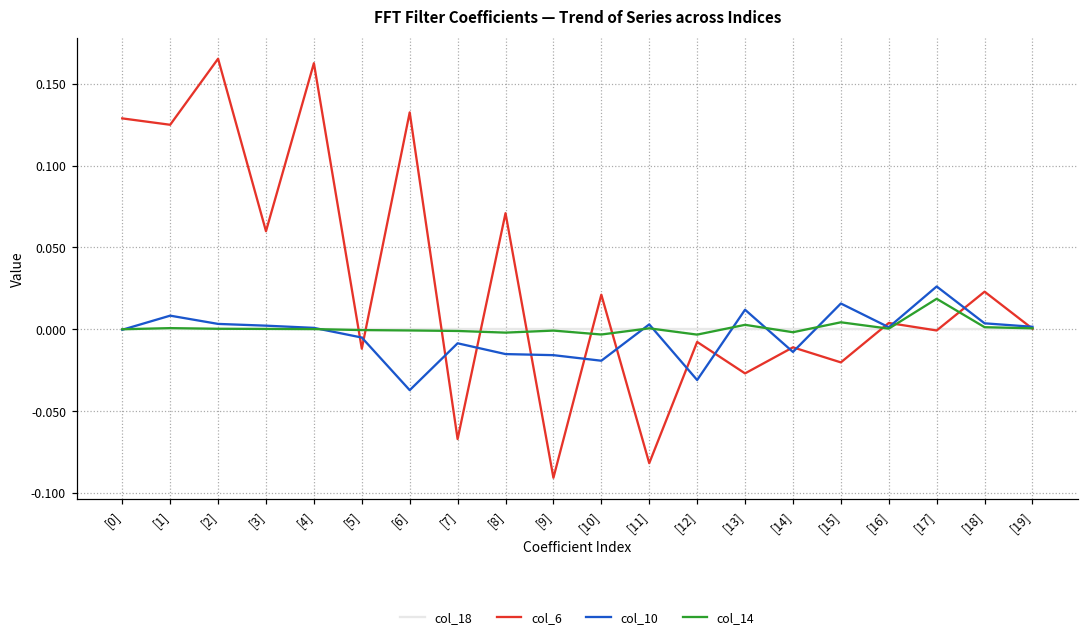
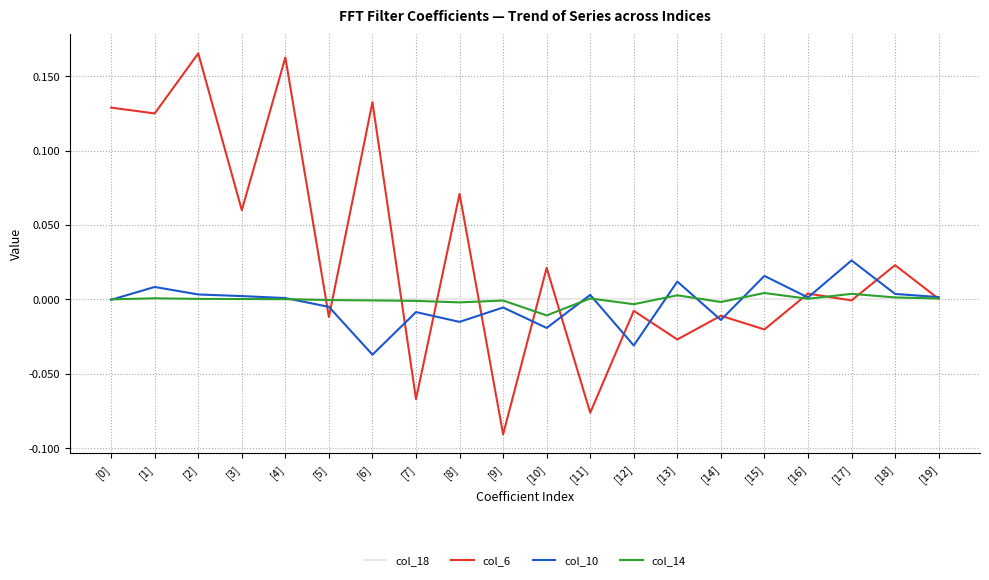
col_10, [9]: -0.016 -> -0.006
col_14, [10]: -0.003 -> -0.011
col_6, [11]: -0.082 -> -0.076
col_14, [17]: 0.019 -> 0.004
